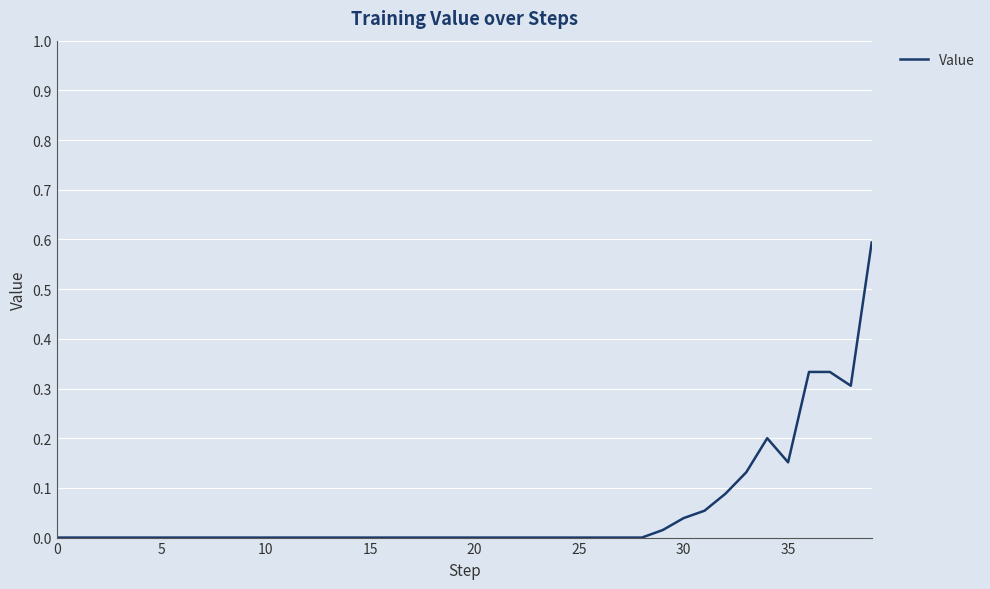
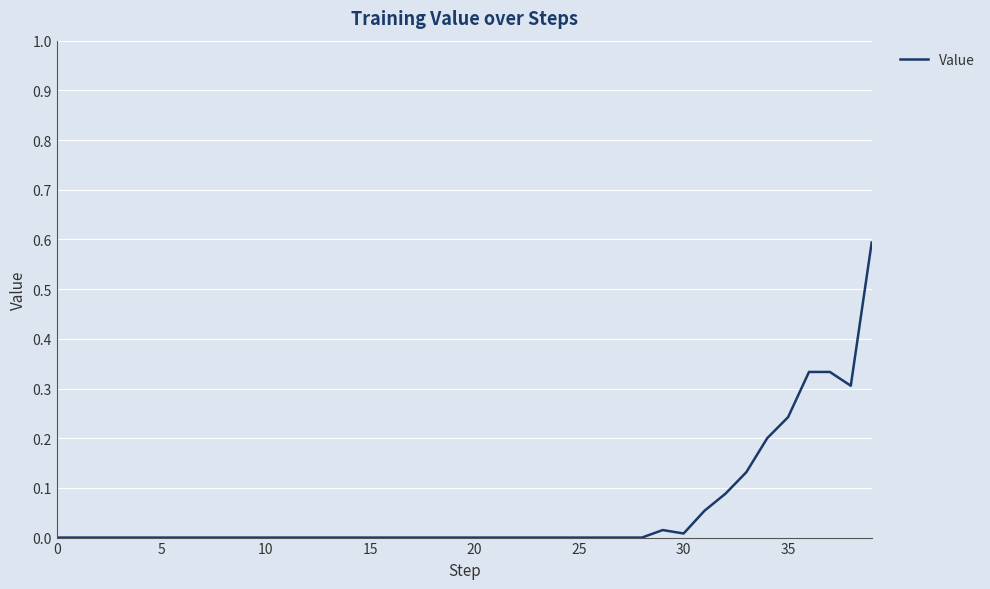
30: 0.04 -> 0.01
35: 0.15 -> 0.24
